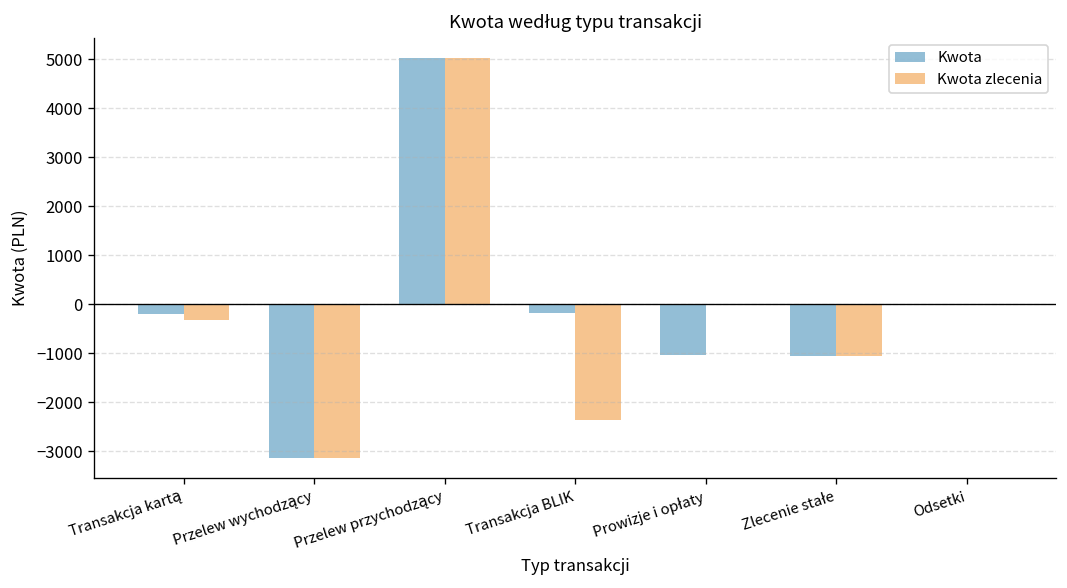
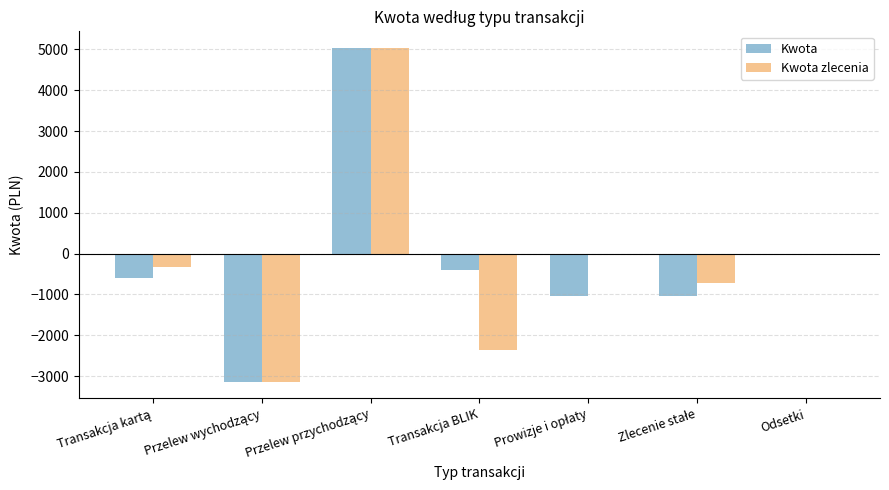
Kwota, Transakcja kartą: -200 -> -600
Kwota, Transakcja BLIK: -200 -> -400
Kwota zlecenia, Zlecenie stałe: -1100 -> -700
